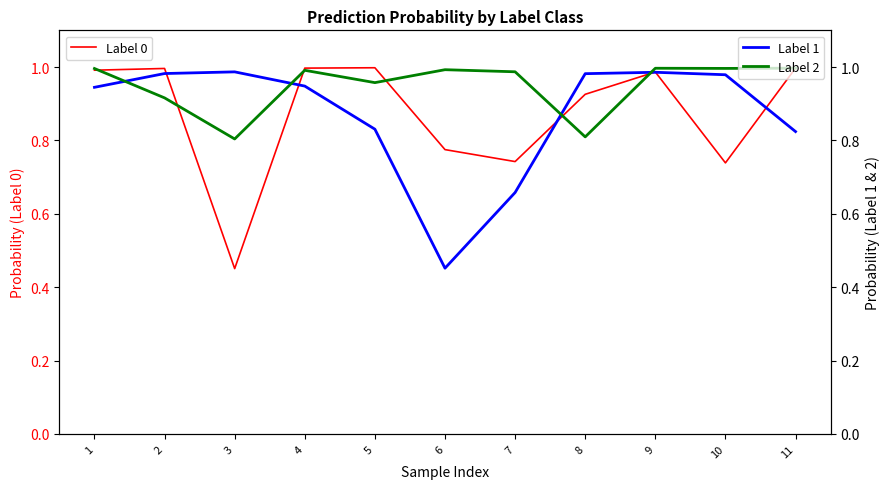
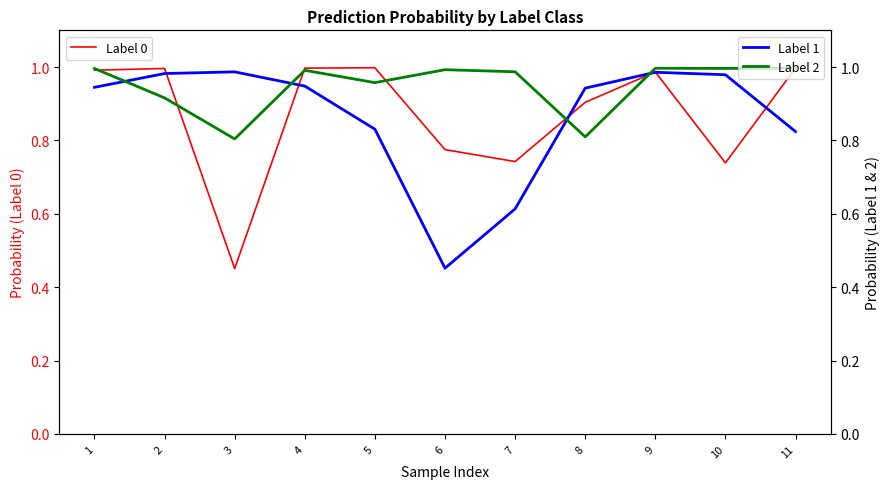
Label 0, 8: 0.93 -> 0.90
Label 1, 7: 0.66 -> 0.61
Label 1, 8: 0.98 -> 0.94
